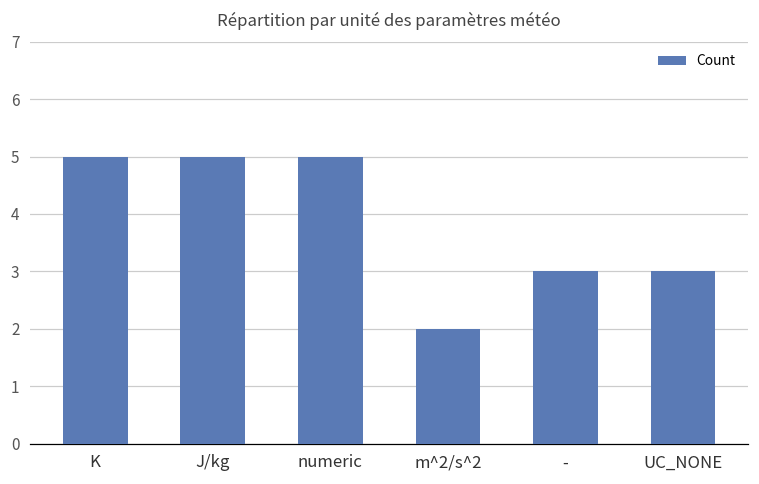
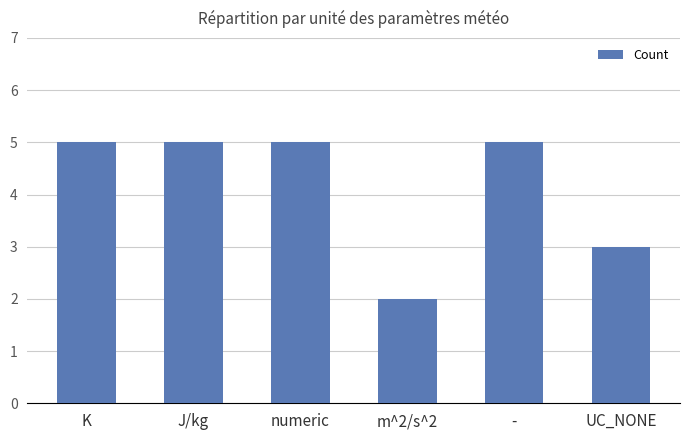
-: 3 -> 5
